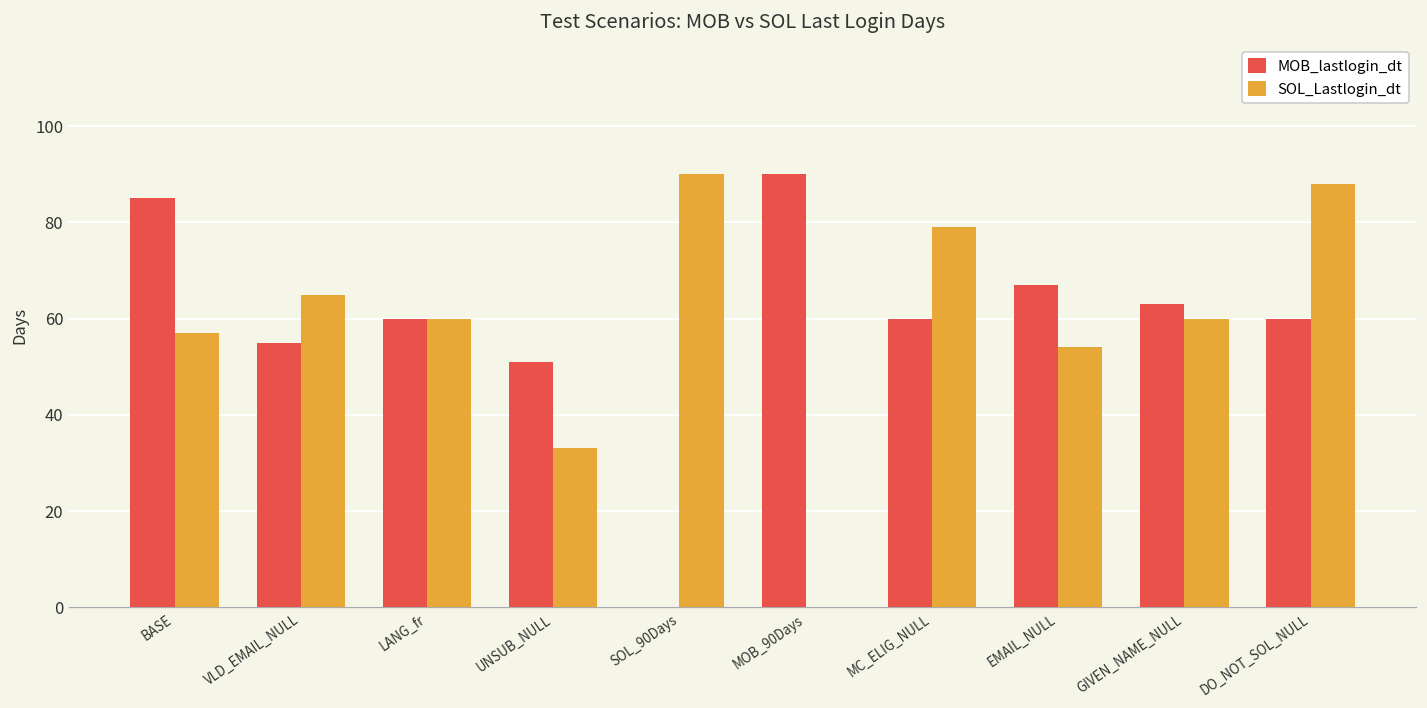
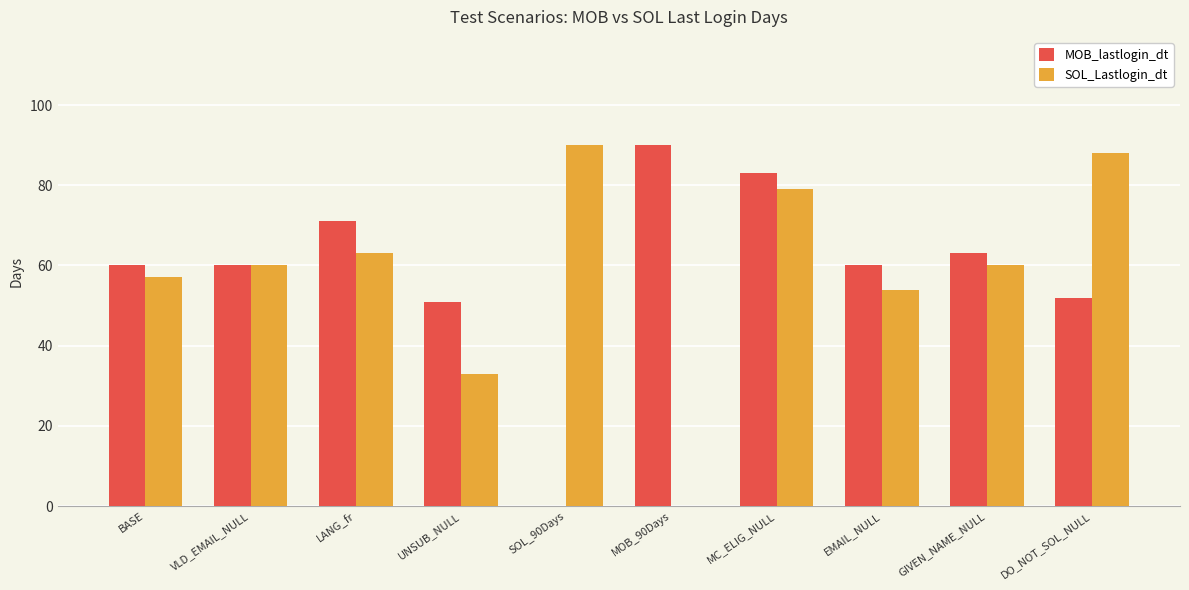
MOB_lastlogin_dt, BASE: 85 -> 60
MOB_lastlogin_dt, VLD_EMAIL_NULL: 55 -> 60
SOL_Lastlogin_dt, VLD_EMAIL_NULL: 65 -> 60
MOB_lastlogin_dt, LANG_fr: 60 -> 71
SOL_Lastlogin_dt, LANG_fr: 60 -> 63
MOB_lastlogin_dt, MC_ELIG_NULL: 60 -> 83
MOB_lastlogin_dt, EMAIL_NULL: 67 -> 60
MOB_lastlogin_dt, DO_NOT_SOL_NULL: 60 -> 52
